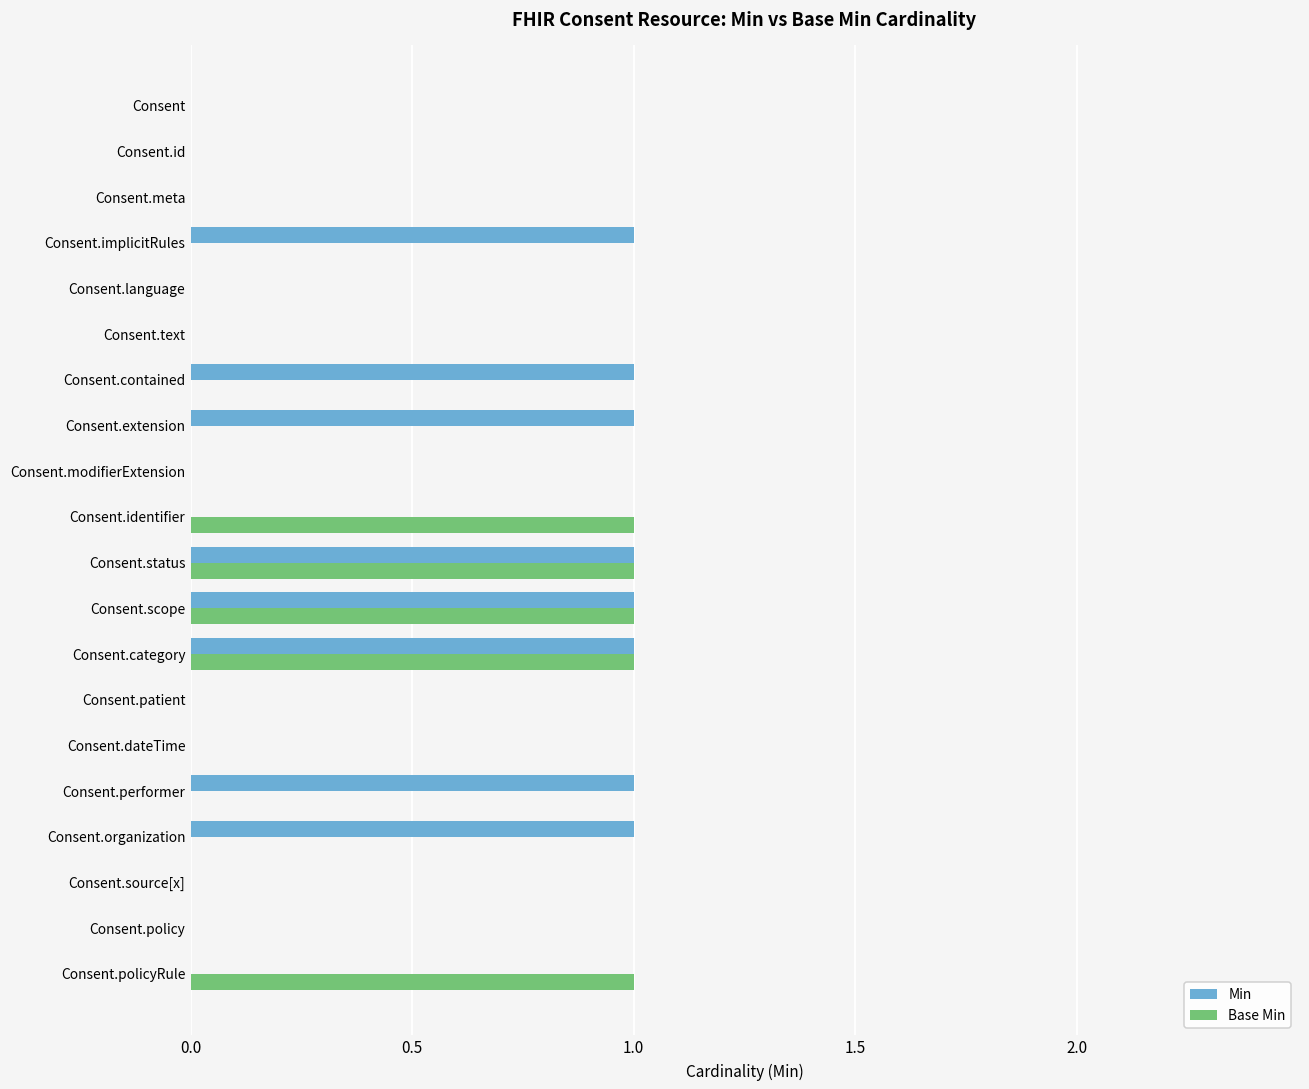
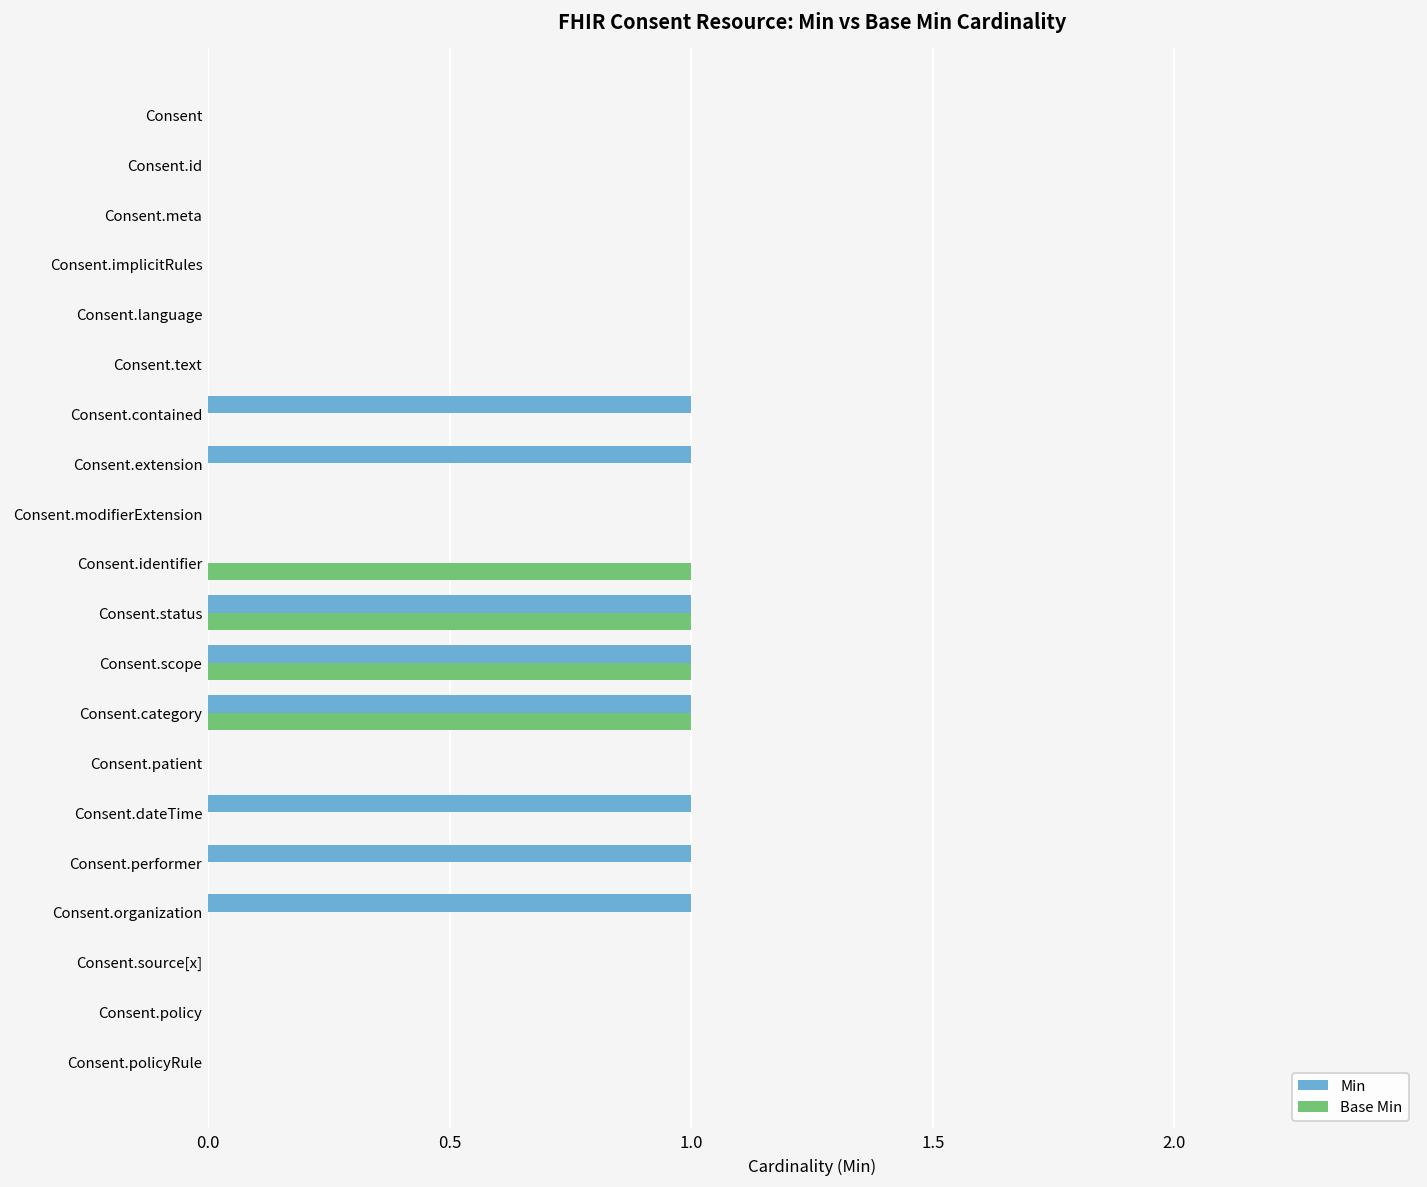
Min, Consent.implicitRules: 1 -> 0
Min, Consent.dateTime: 0 -> 1
Base Min, Consent.policyRule: 1 -> 0
